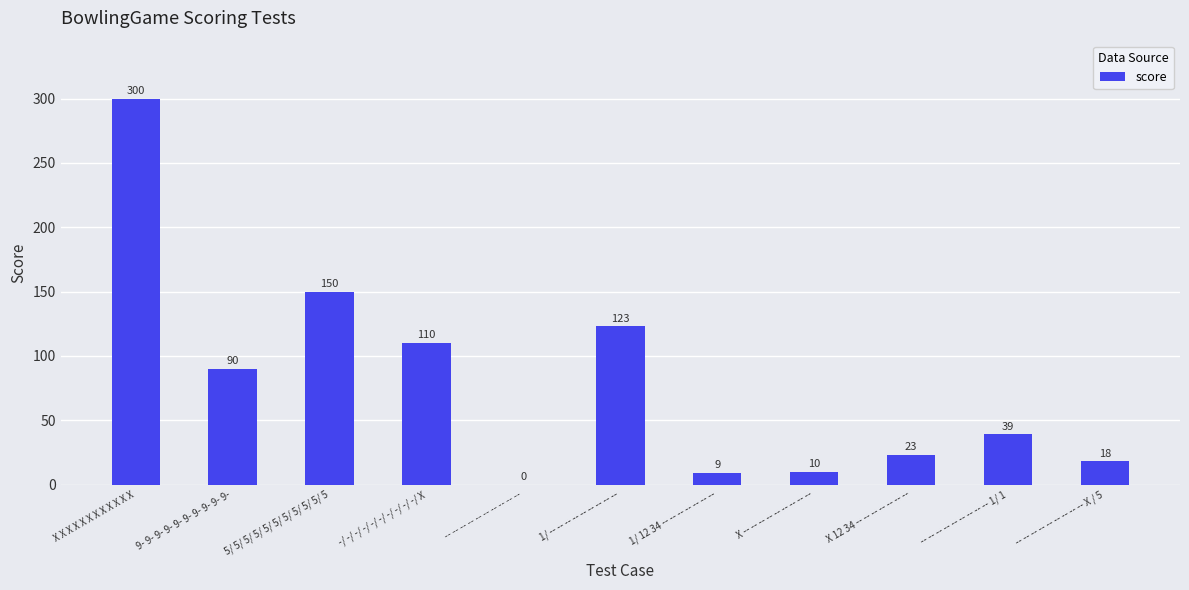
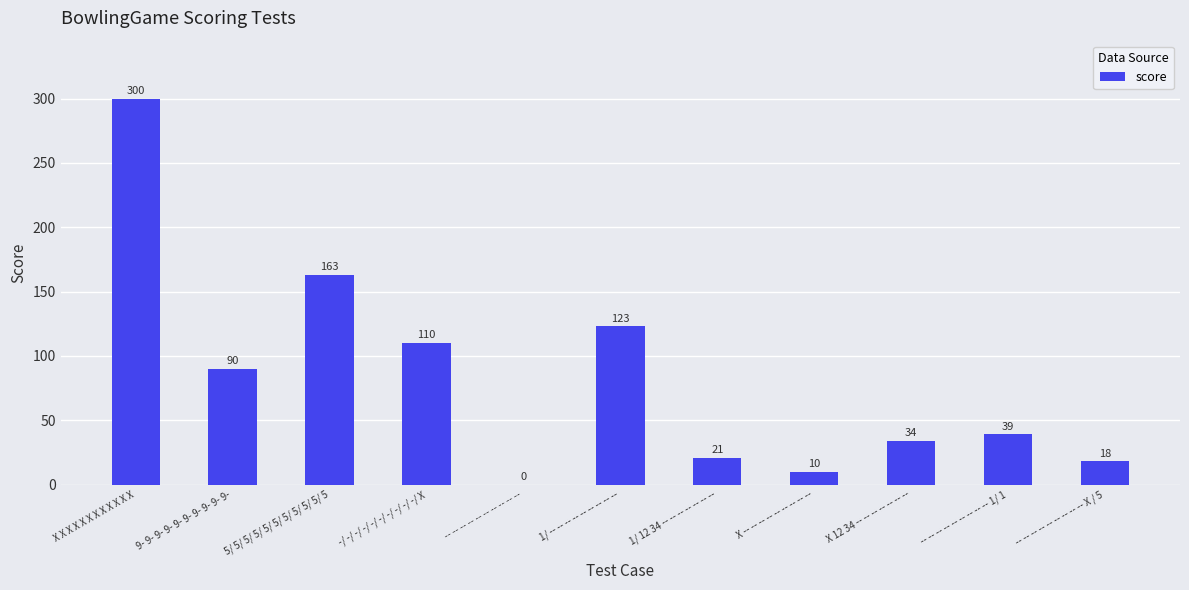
5/ 5/ 5/ 5/ 5/ 5/ 5/ 5/ 5/ 5/ 5: 150 -> 163
1/ 12 34 -- -- -- -- -- -- --: 9 -> 21
X 12 34 -- -- -- -- -- -- --: 23 -> 34
